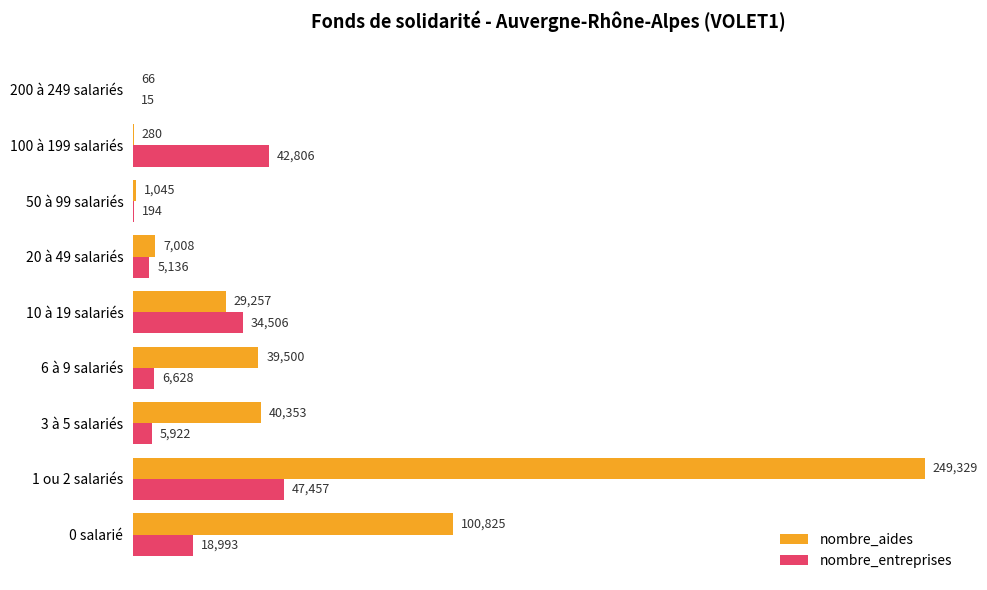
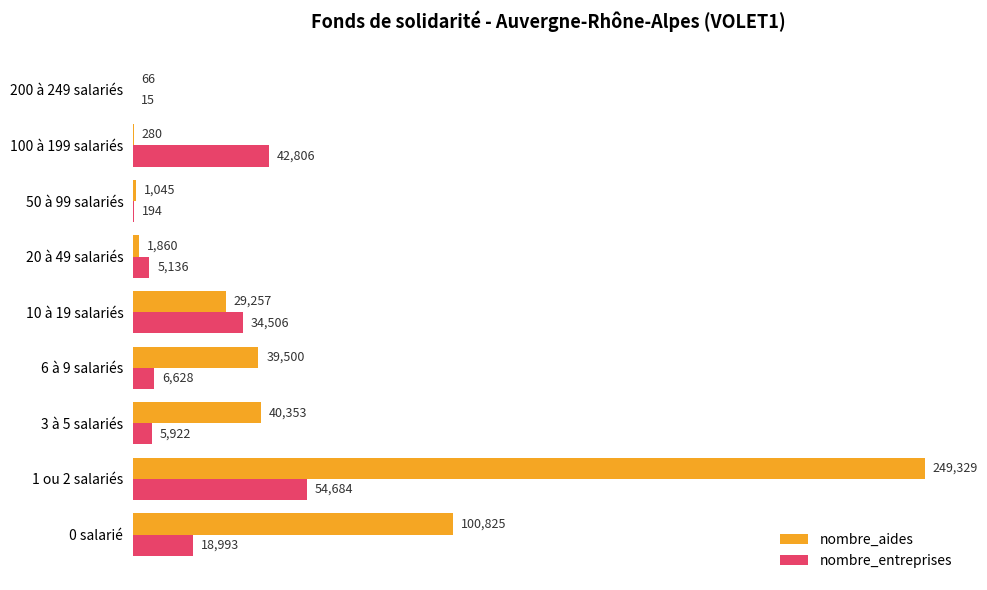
nombre_aides, 20 à 49 salariés: 7,008 -> 1,860
nombre_entreprises, 1 ou 2 salariés: 47,457 -> 54,684
